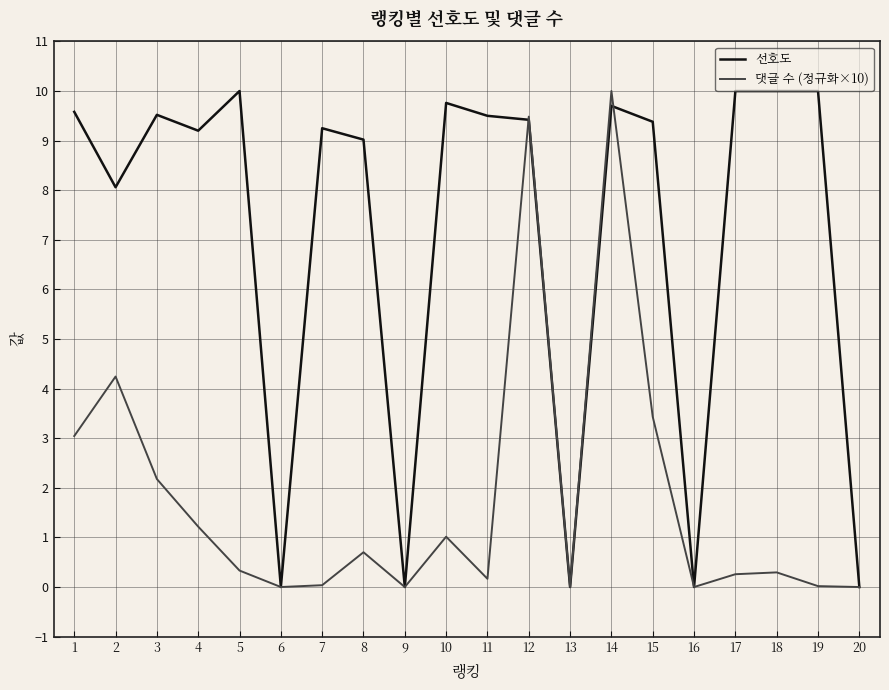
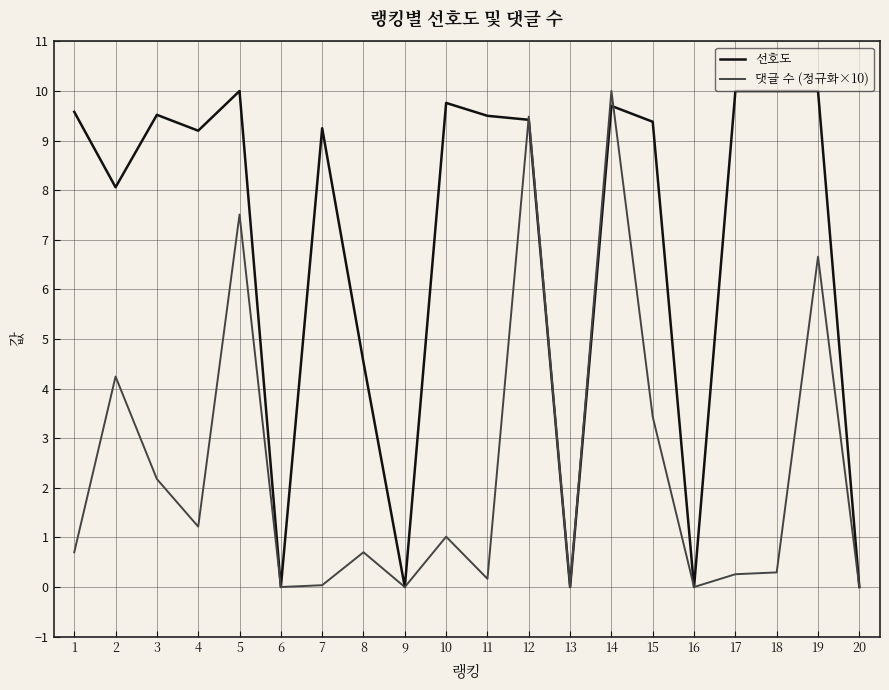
댓글 수 (정규화×10), 1: 3.0 -> 0.7
댓글 수 (정규화×10), 5: 0.3 -> 7.5
선호도, 8: 9.0 -> 4.5
댓글 수 (정규화×10), 19: 0.0 -> 6.7
